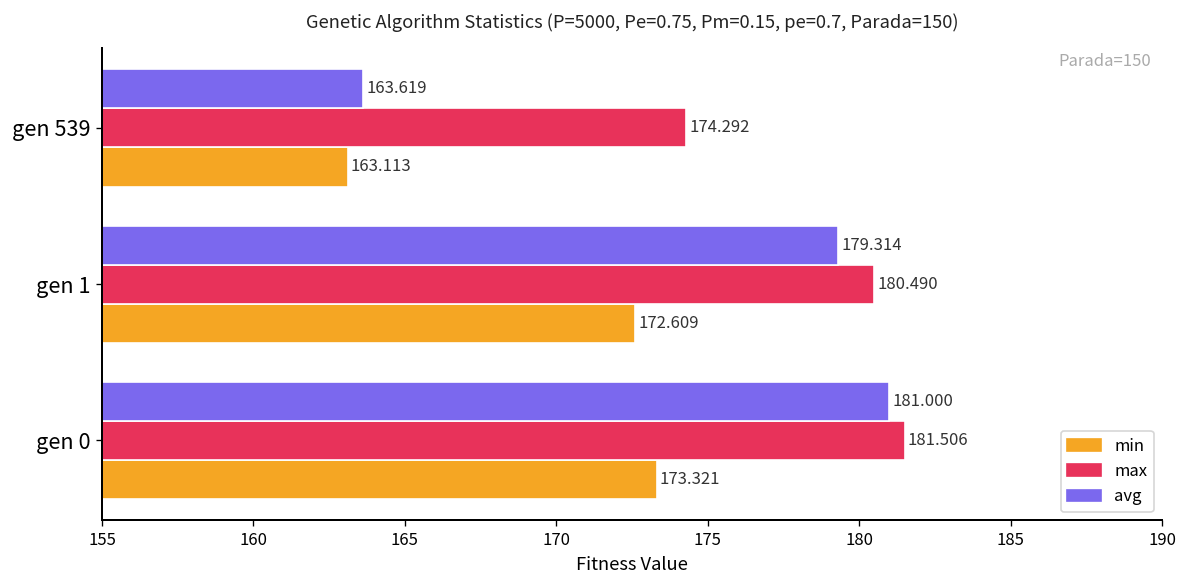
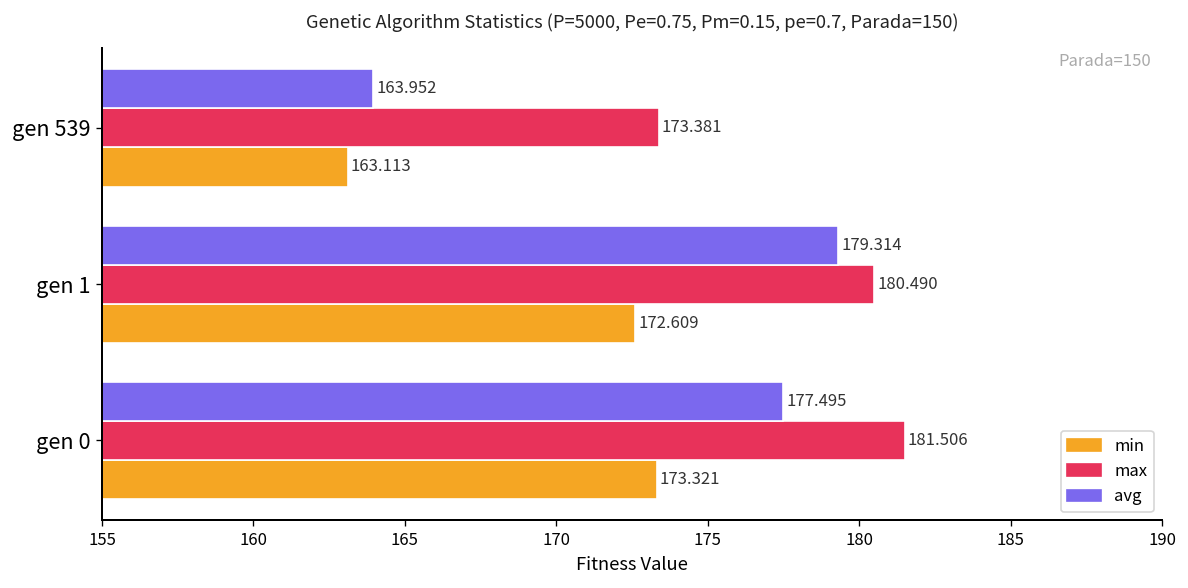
avg, gen 539: 163.619 -> 163.952
max, gen 539: 174.292 -> 173.381
avg, gen 0: 181.000 -> 177.495
